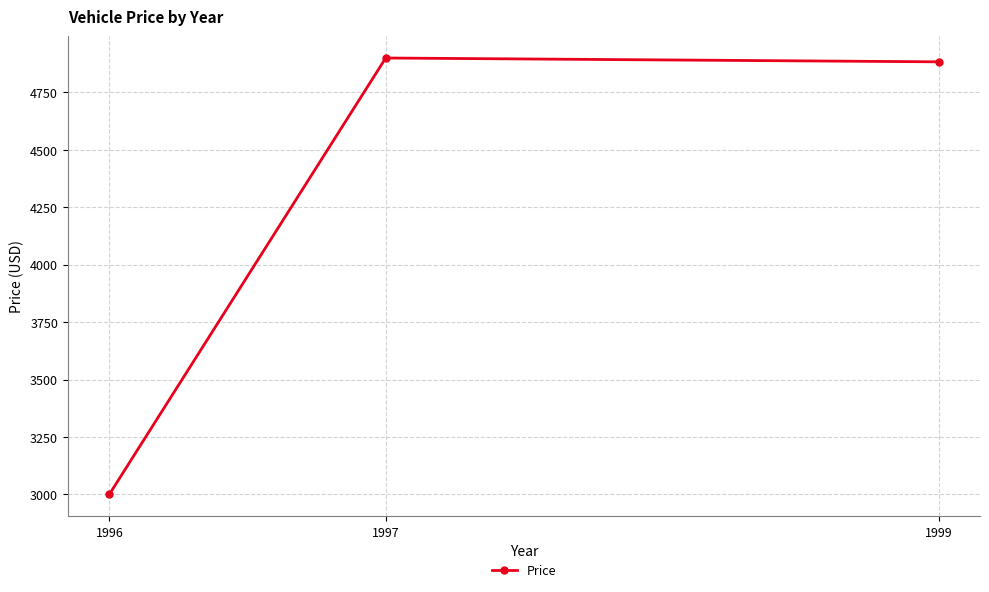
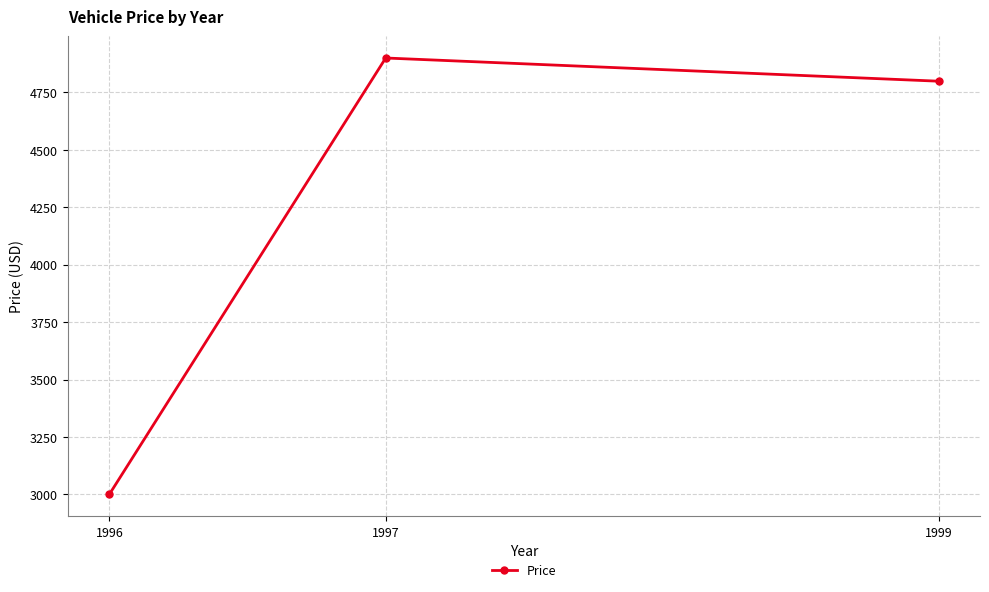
1999: 4880 -> 4800
